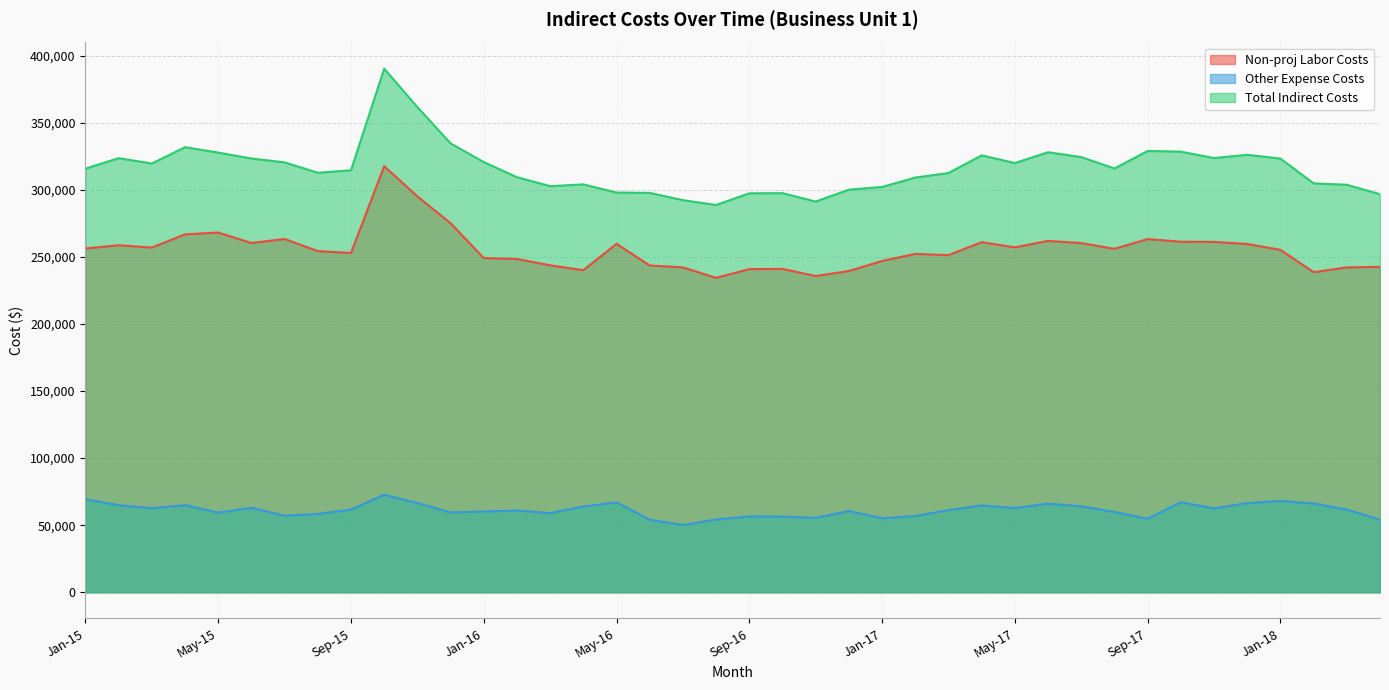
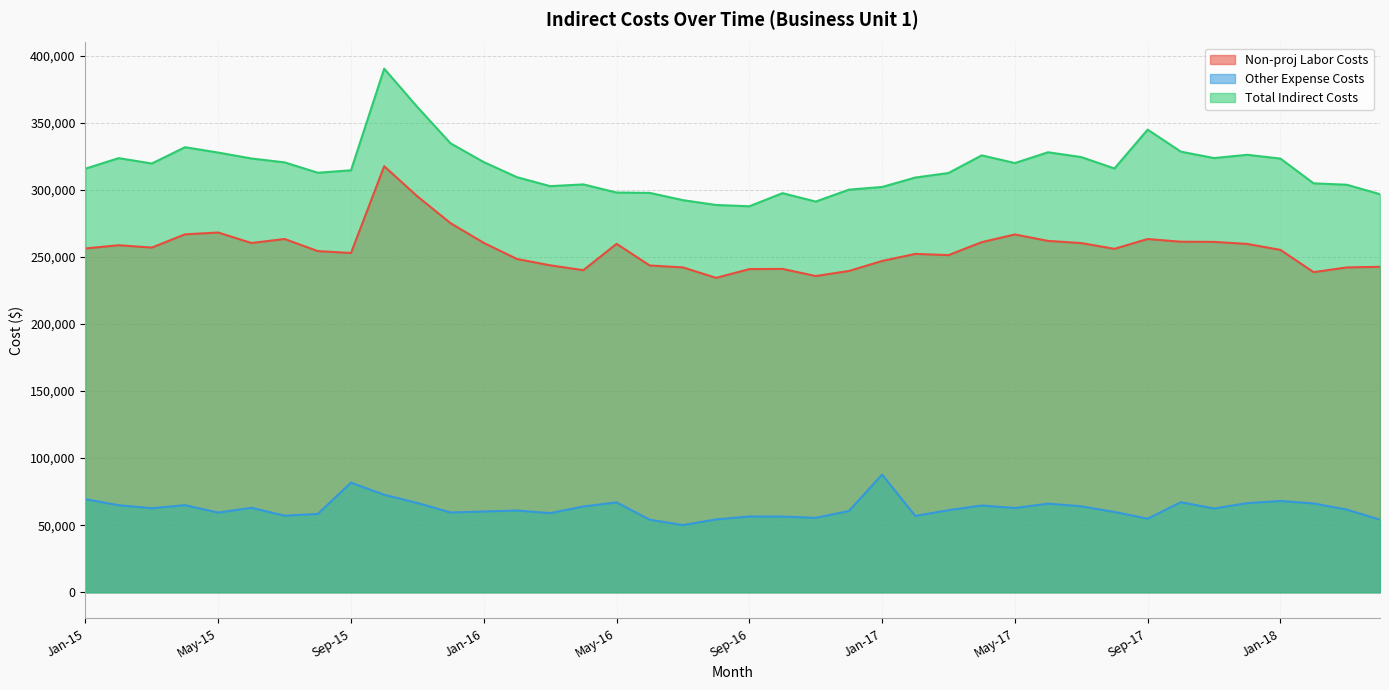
Other Expense Costs, Sep-15: 62,000 -> 82,000
Non-proj Labor Costs, Jan-16: 249,000 -> 260,000
Total Indirect Costs, Sep-16: 297,000 -> 288,000
Other Expense Costs, Jan-17: 55,000 -> 88,000
Non-proj Labor Costs, May-17: 257,000 -> 267,000
Total Indirect Costs, Sep-17: 329,000 -> 345,000
